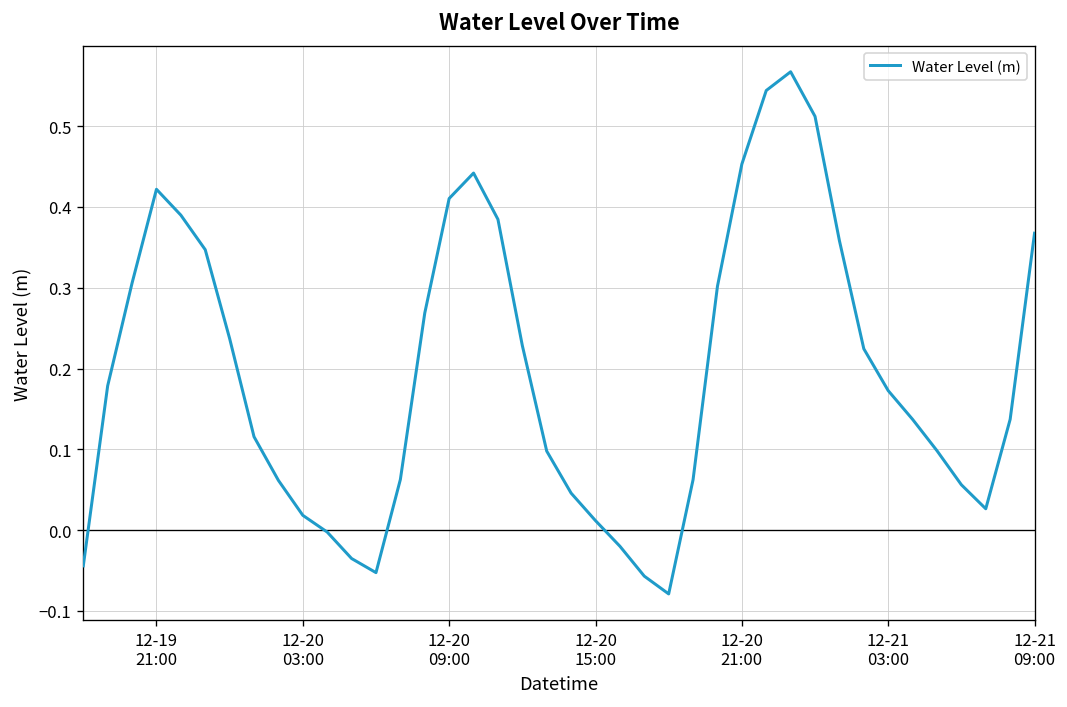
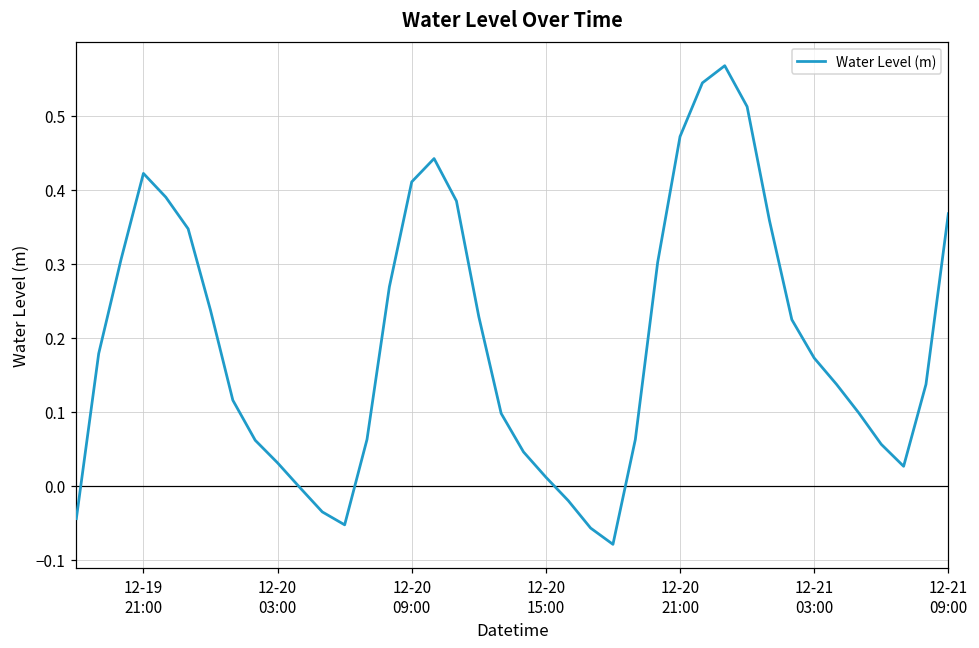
12-20 03:00: 0.02 -> 0.03
12-20 21:00: 0.45 -> 0.47
